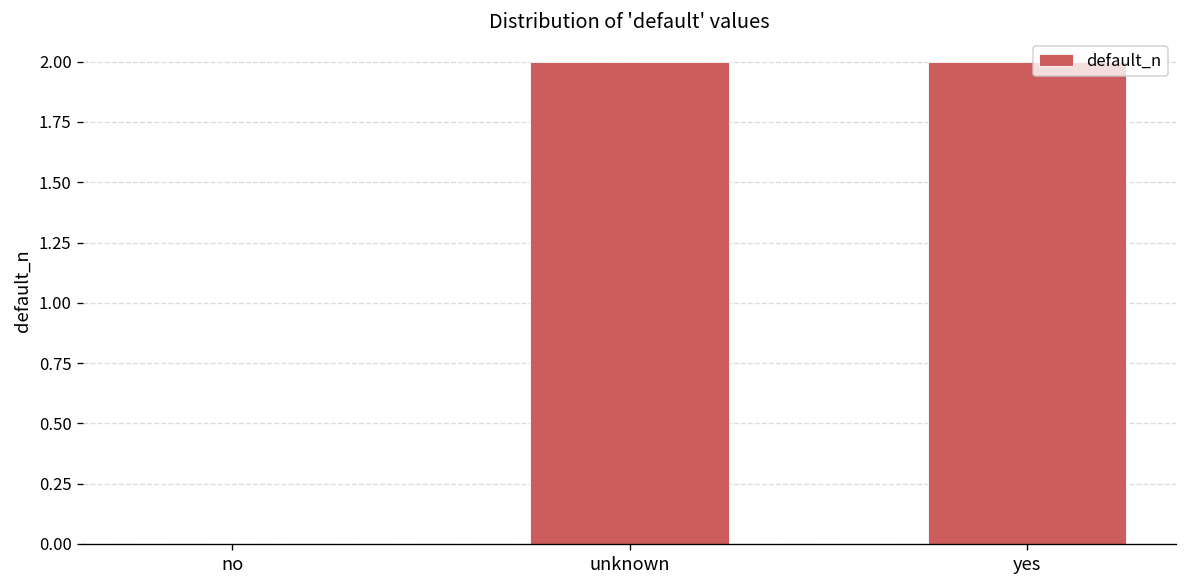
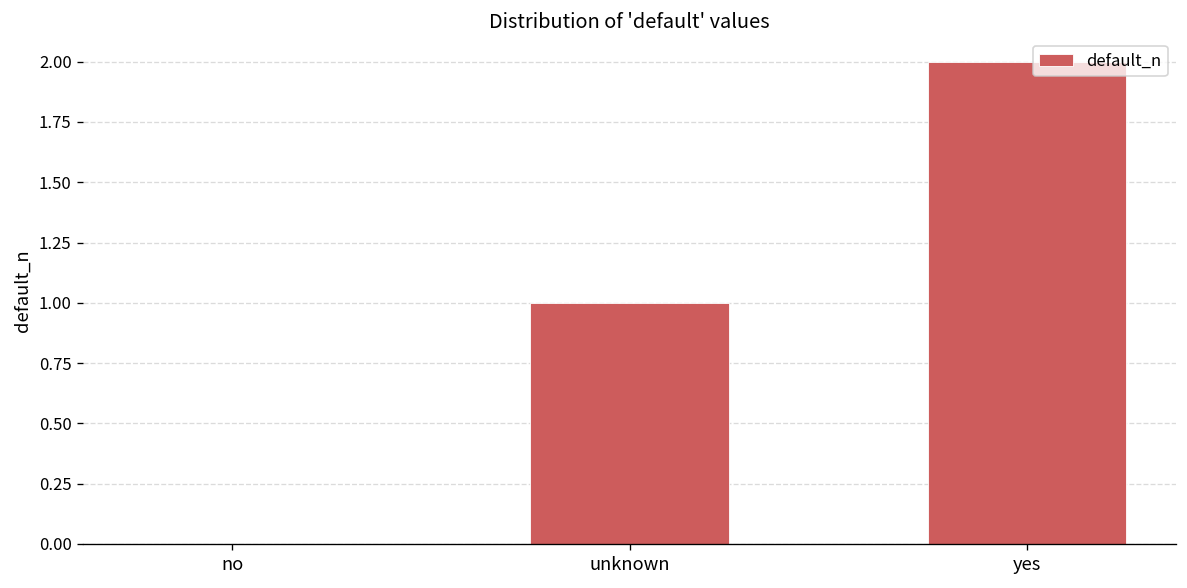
unknown: 2 -> 1
